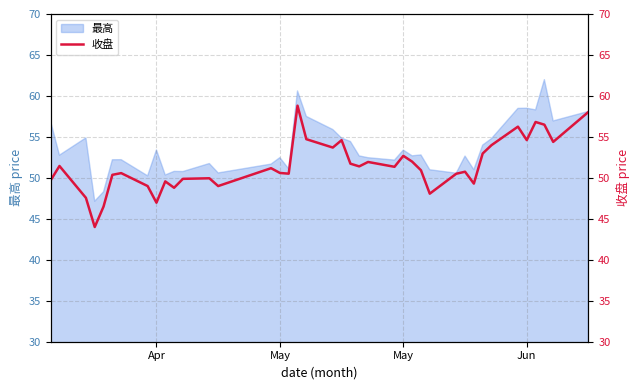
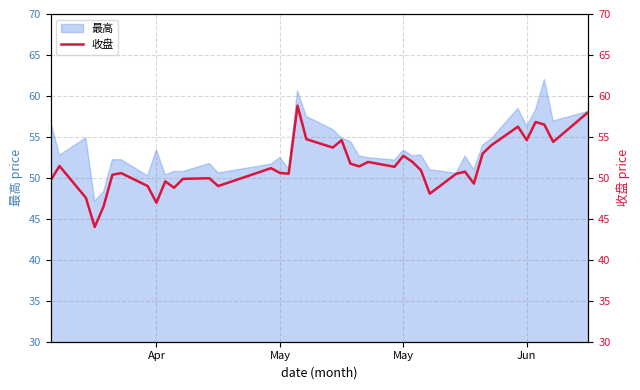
最高, Jun: 59 -> 56
